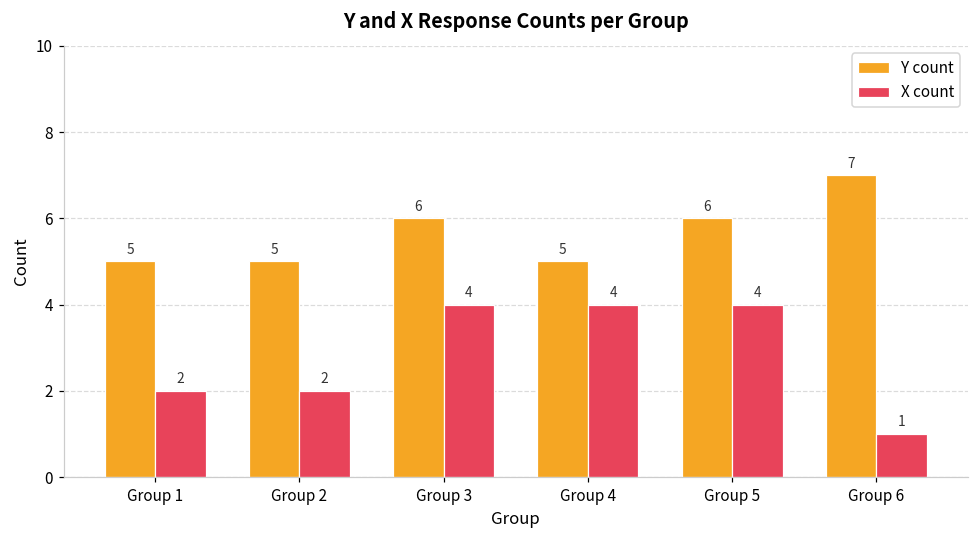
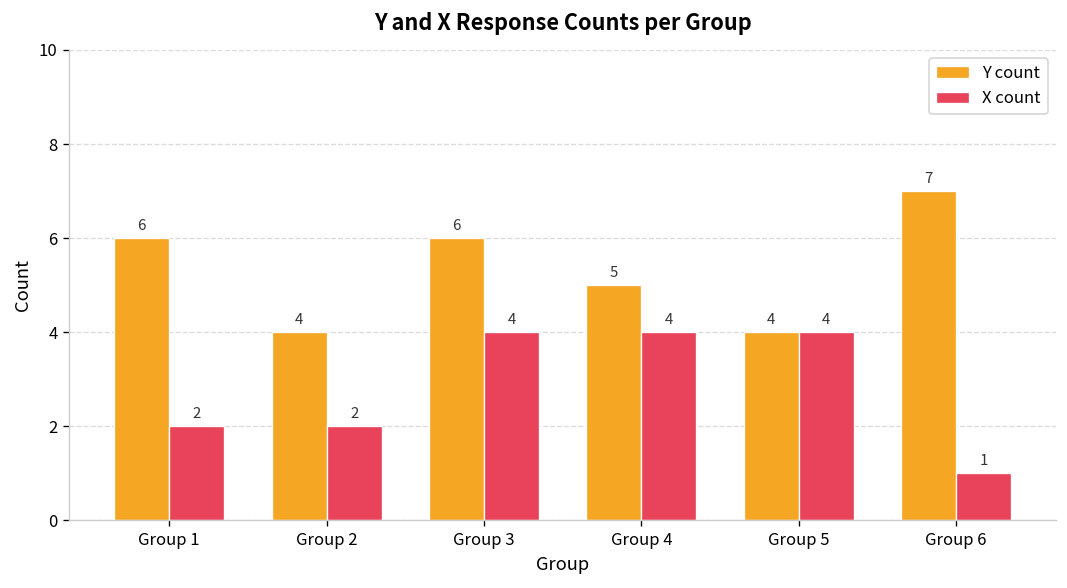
Y count, Group 1: 5 -> 6
Y count, Group 2: 5 -> 4
Y count, Group 5: 6 -> 4
